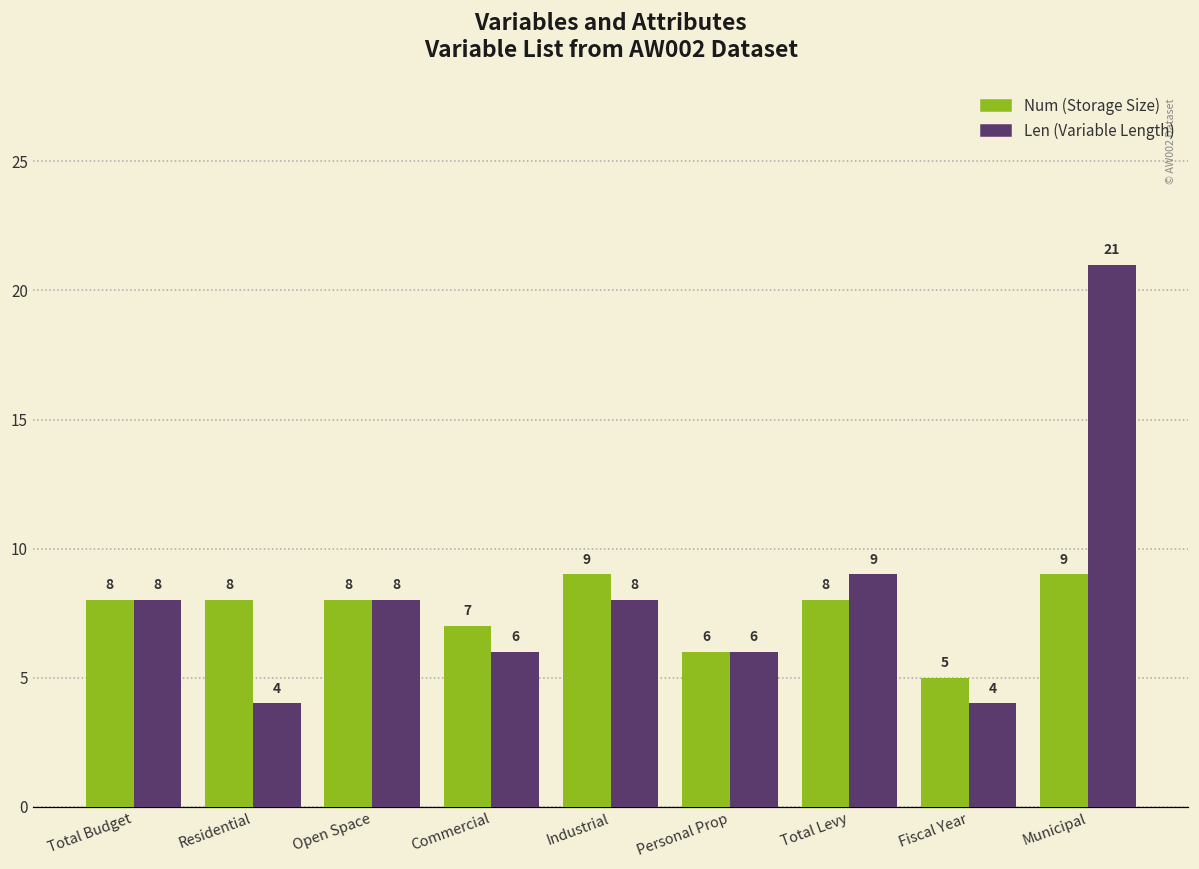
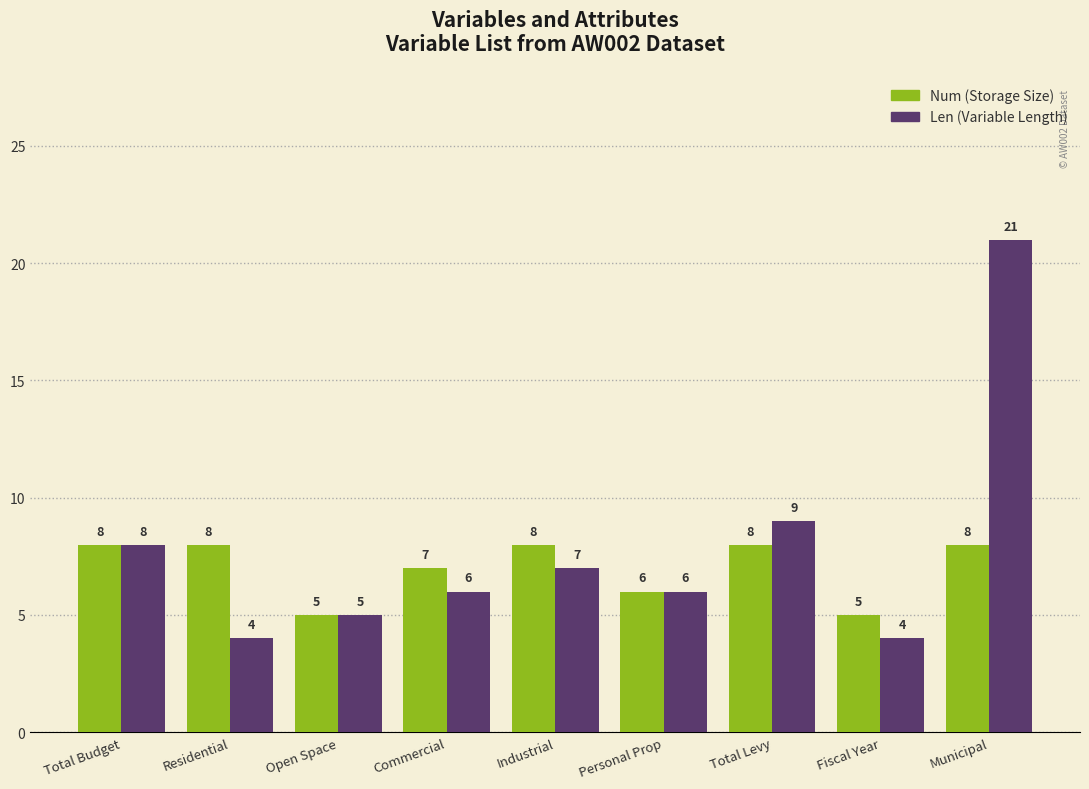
Num (Storage Size), Open Space: 8 -> 5
Len (Variable Length), Open Space: 8 -> 5
Num (Storage Size), Industrial: 9 -> 8
Len (Variable Length), Industrial: 8 -> 7
Num (Storage Size), Municipal: 9 -> 8
